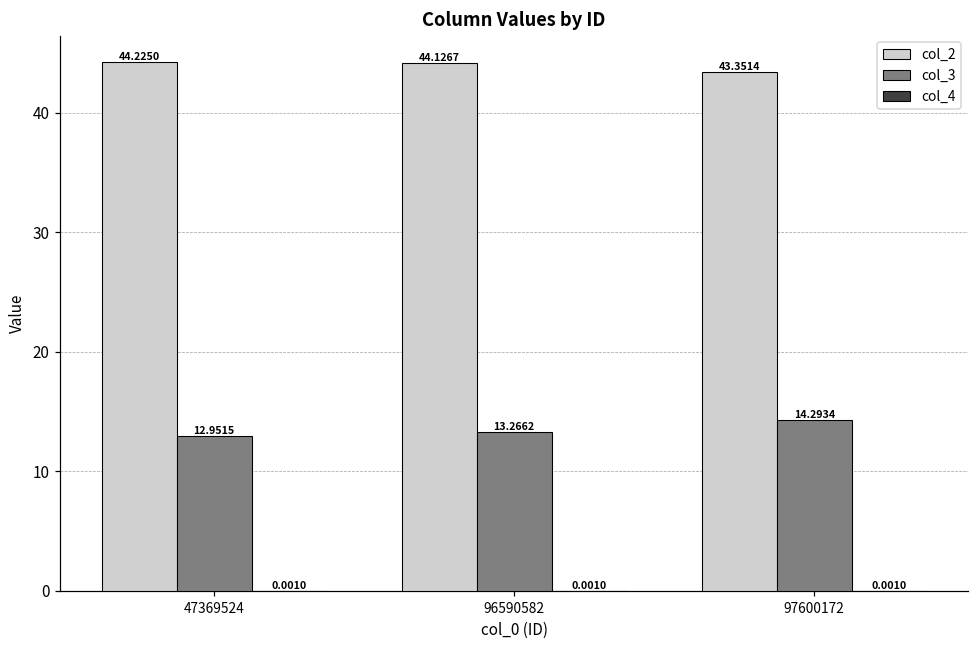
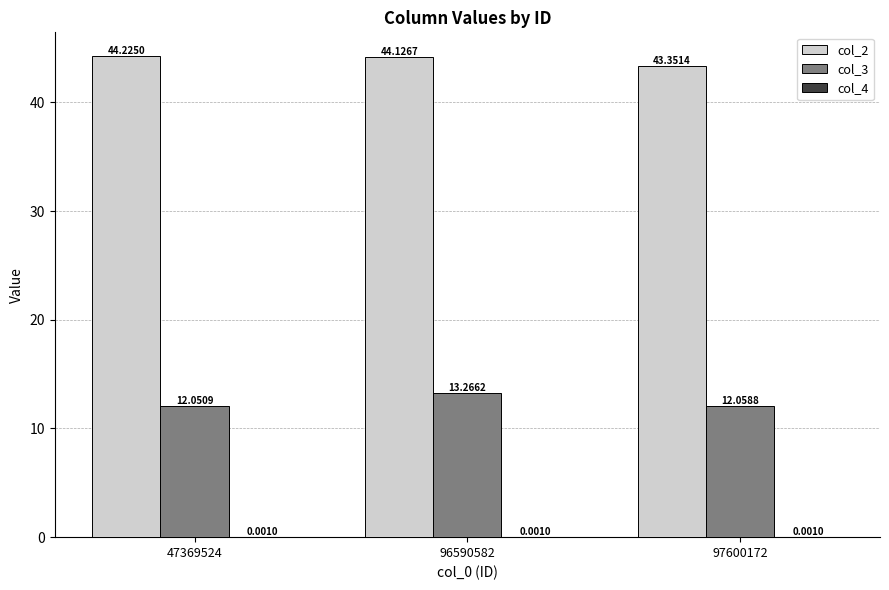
col_3, 47369524: 12.9515 -> 12.0509
col_3, 97600172: 14.2934 -> 12.0588
